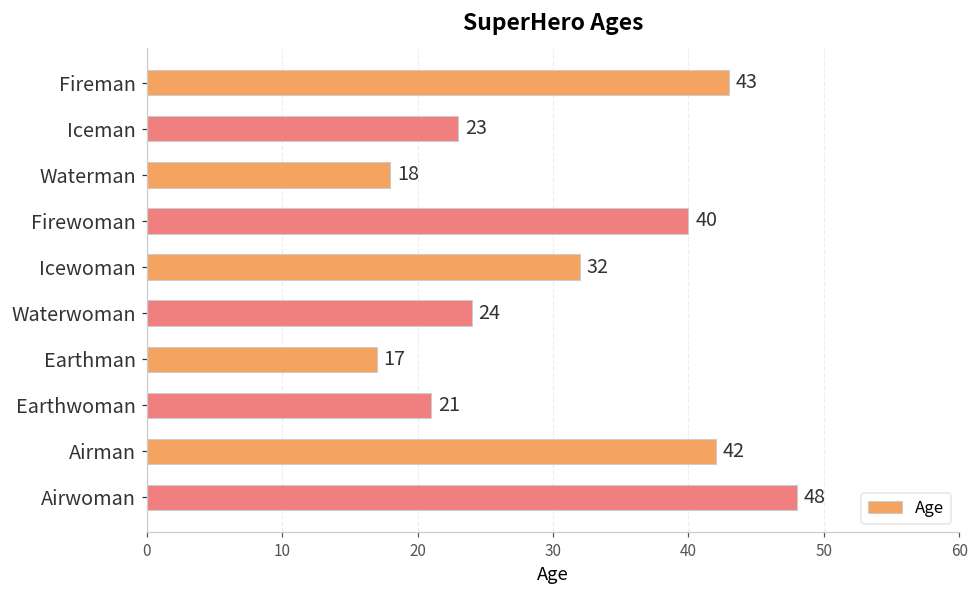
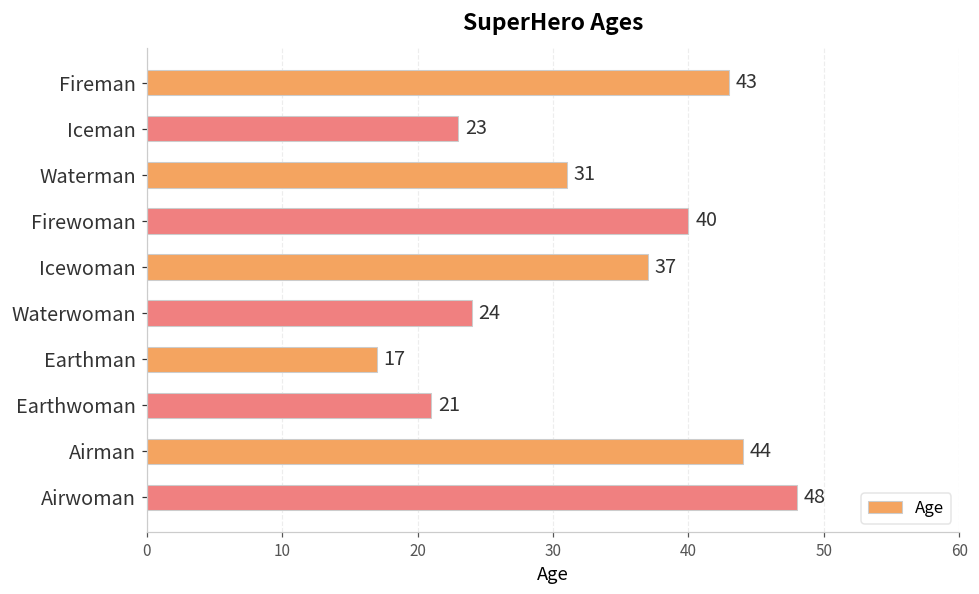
Waterman: 18 -> 31
Icewoman: 32 -> 37
Airman: 42 -> 44
